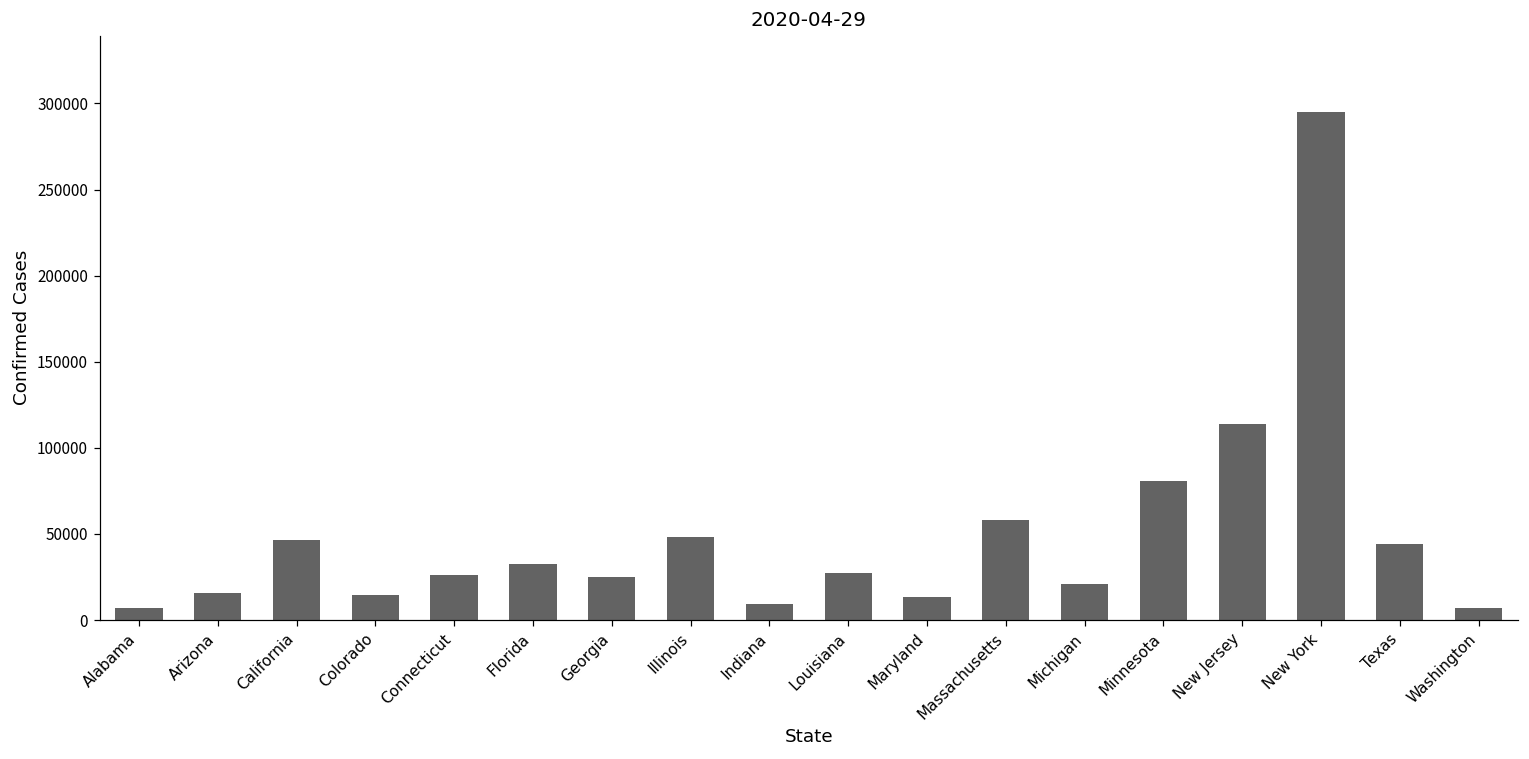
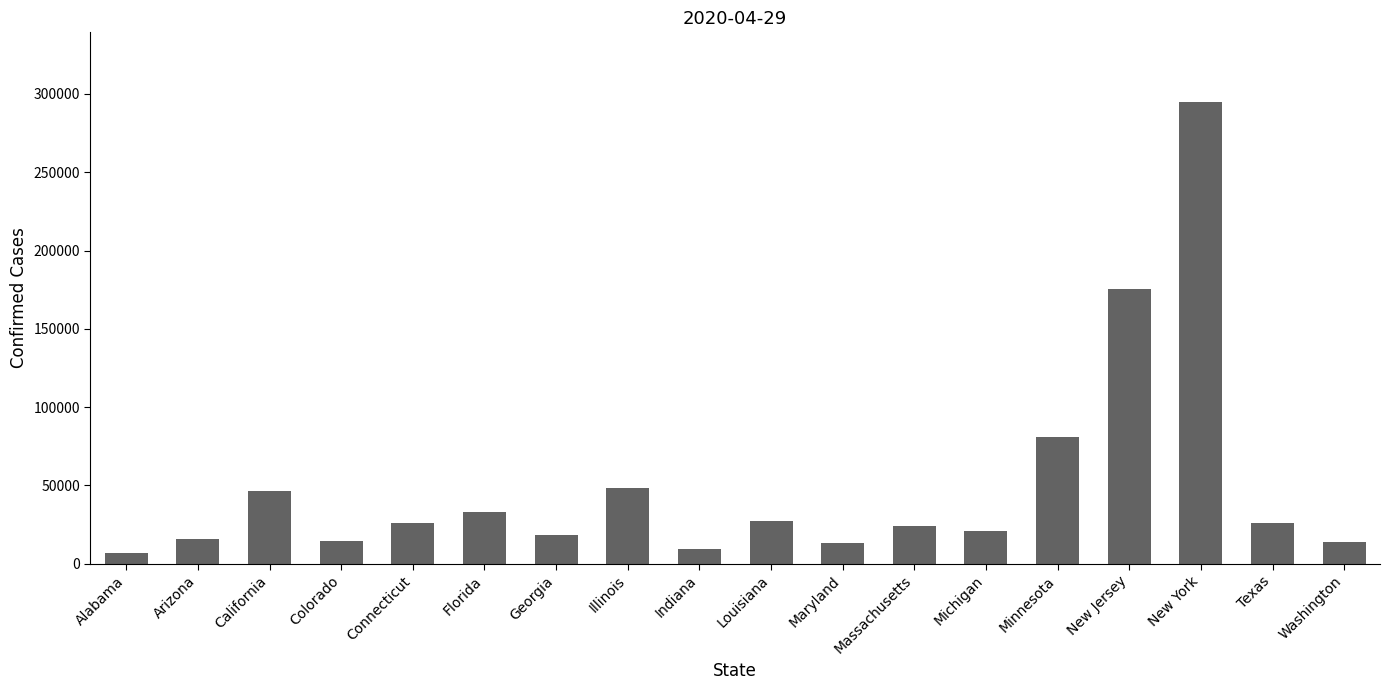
Georgia: 25000 -> 18000
Massachusetts: 58000 -> 24000
New Jersey: 114000 -> 175000
Texas: 44000 -> 26000
Washington: 7000 -> 14000
